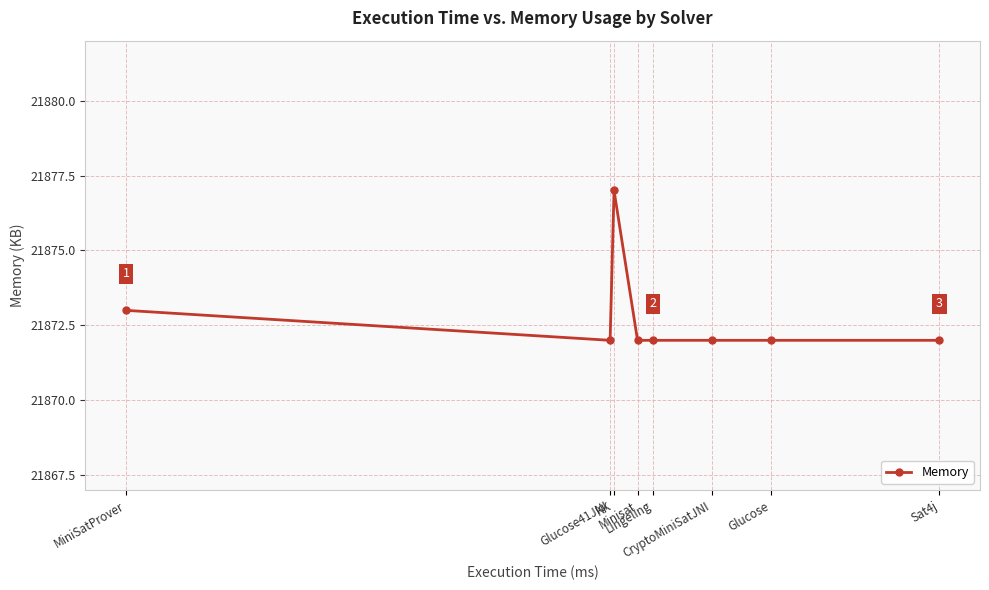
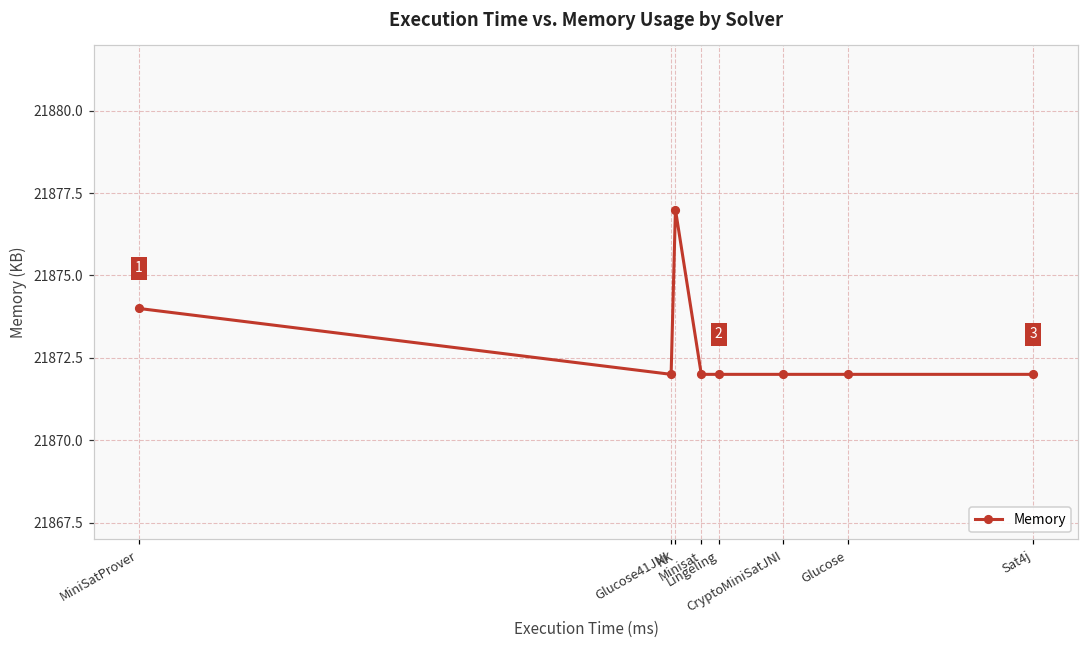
MiniSatProver: 21873 -> 21874
